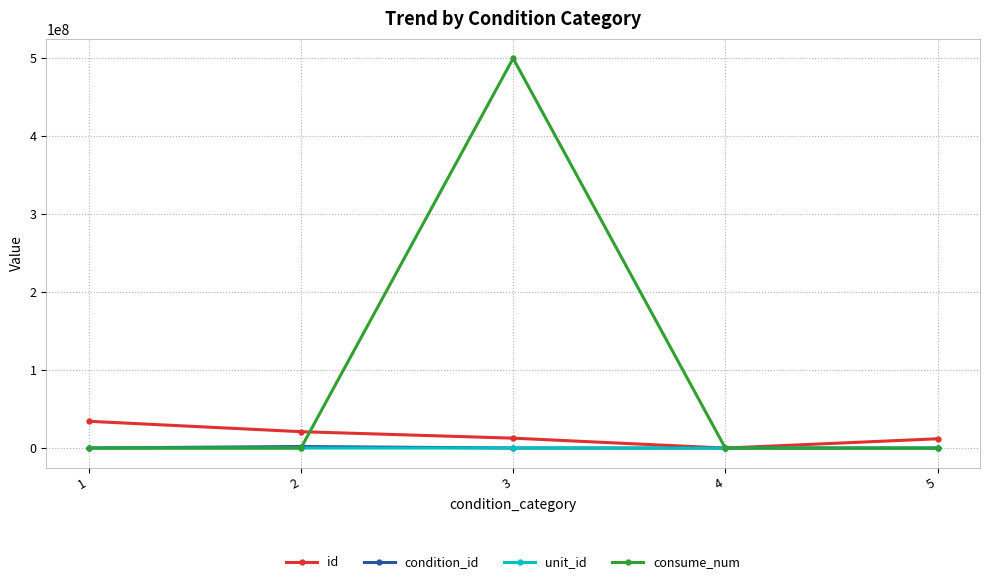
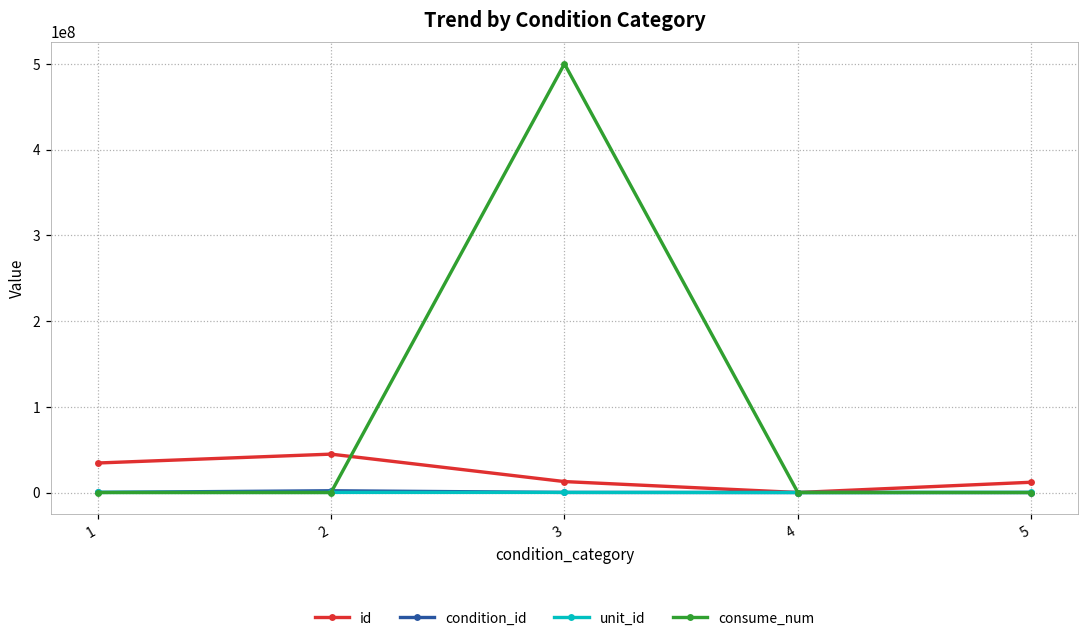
id, 2: 20000000 -> 40000000
